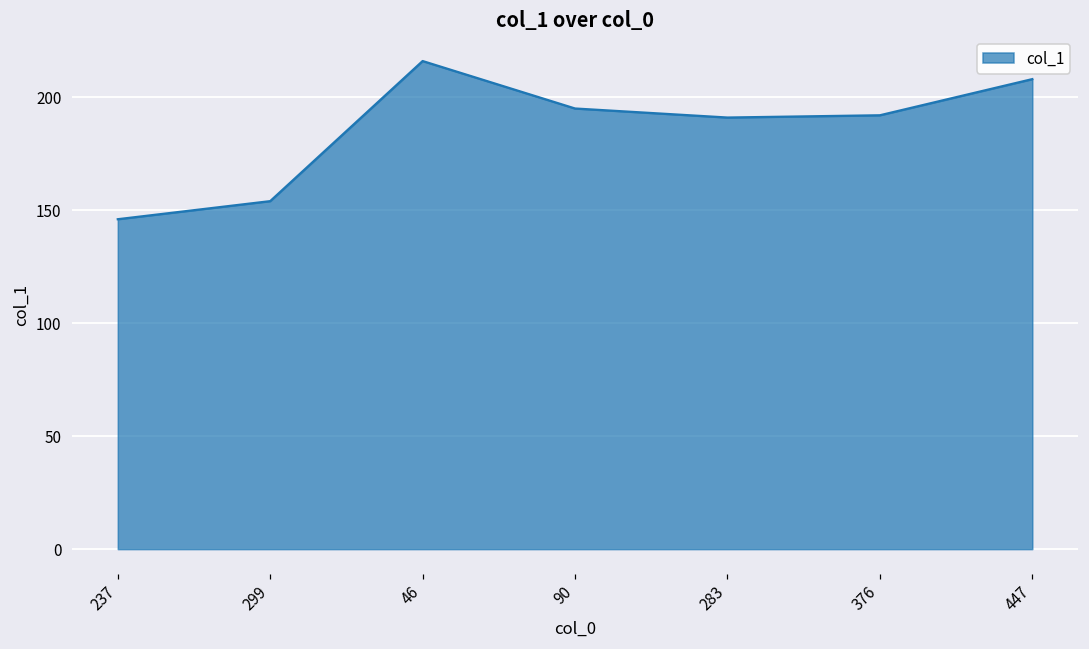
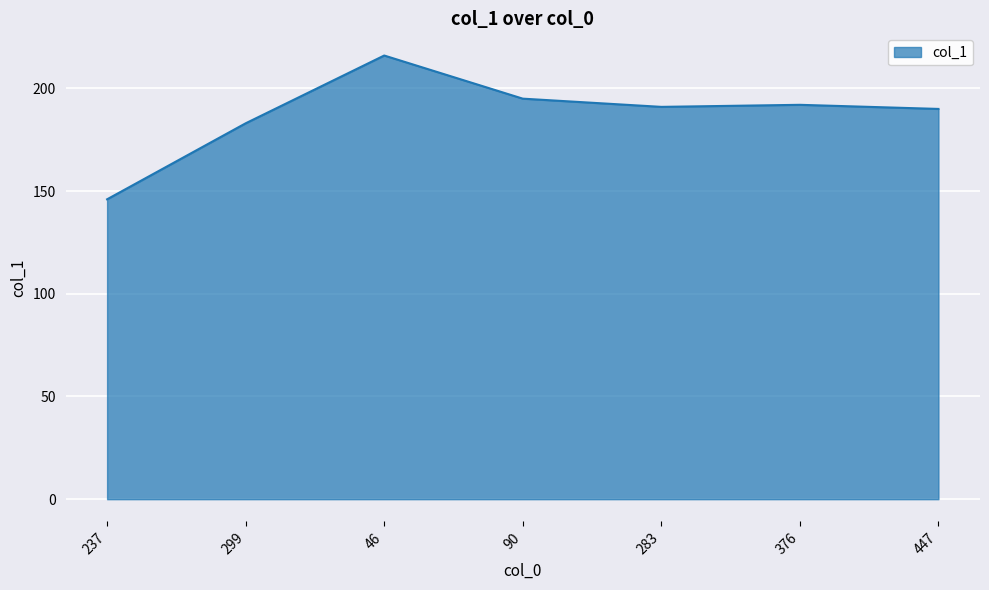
299: 154 -> 183
447: 208 -> 190
